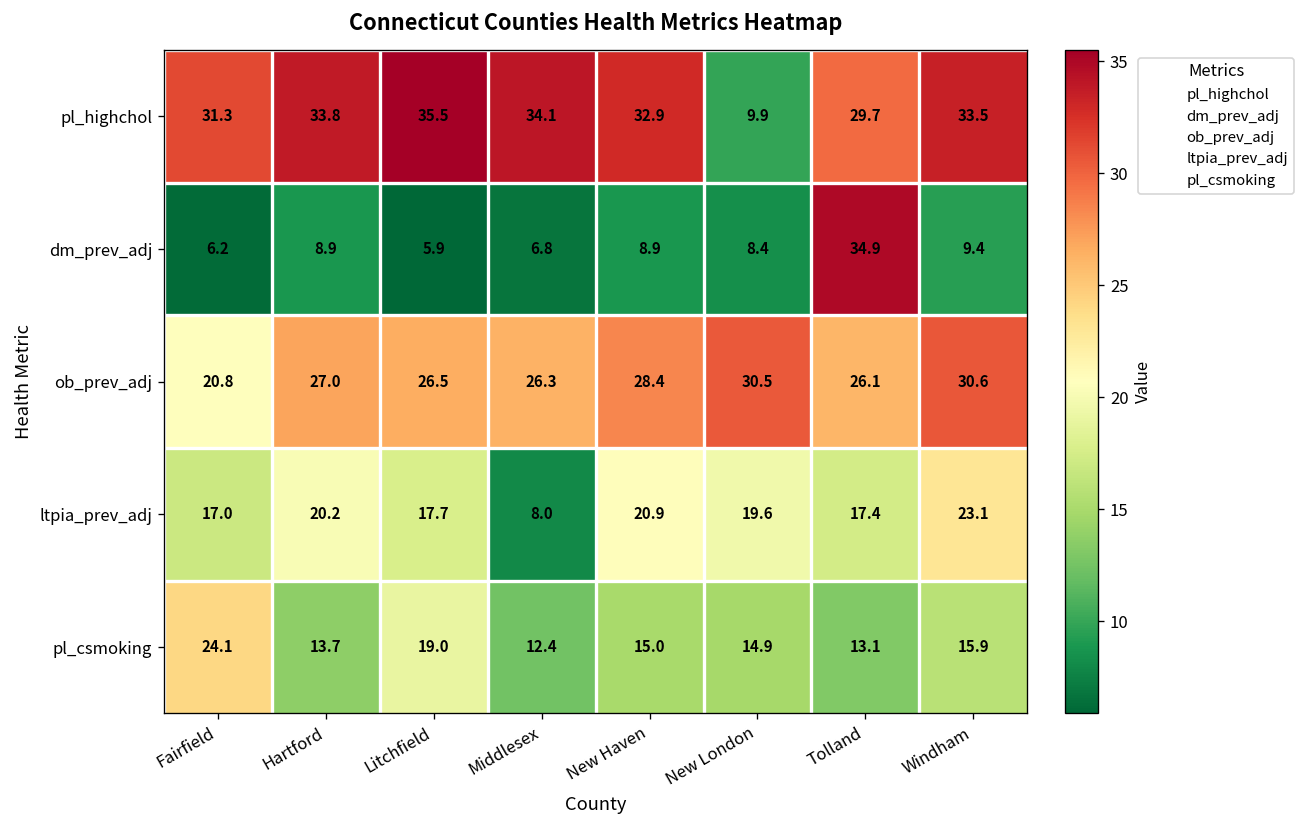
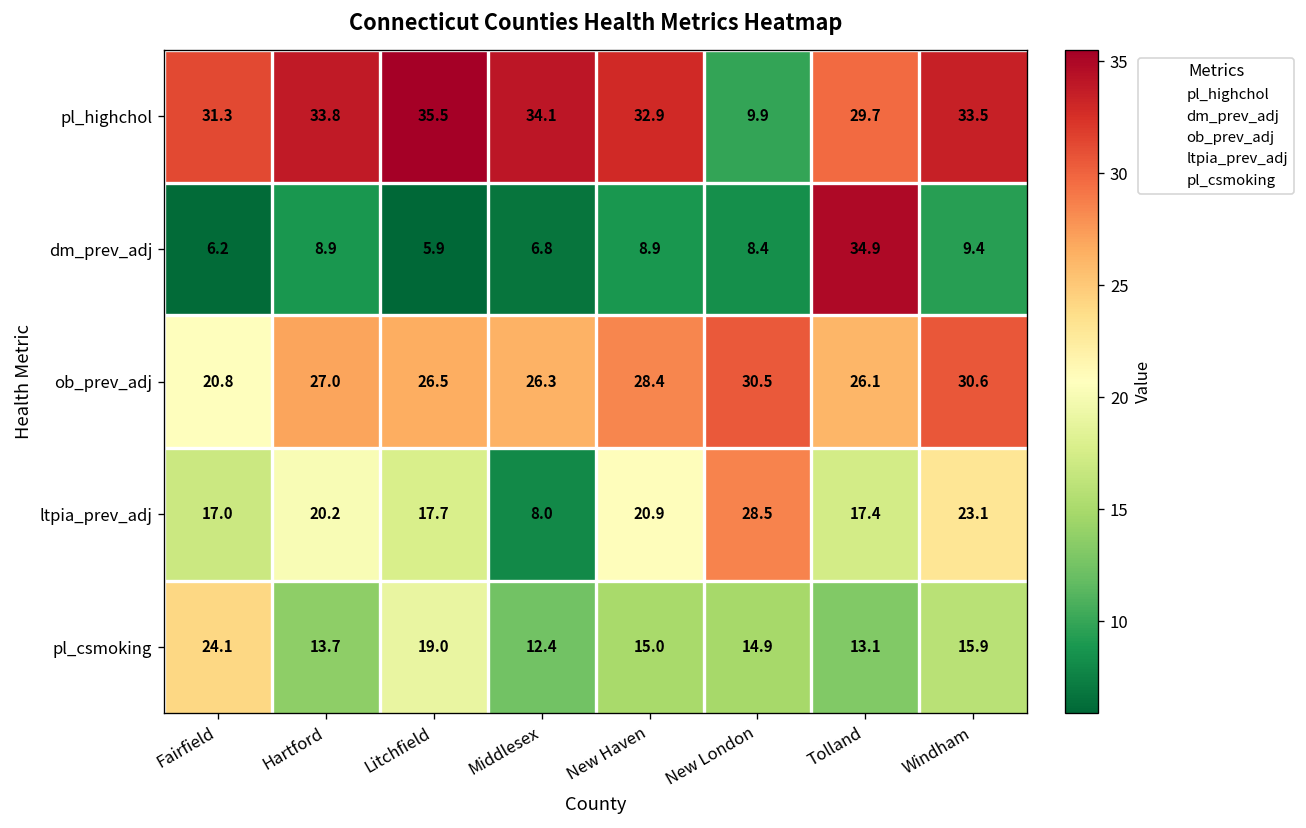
ltpia_prev_adj, New London: 19.6 -> 28.5
